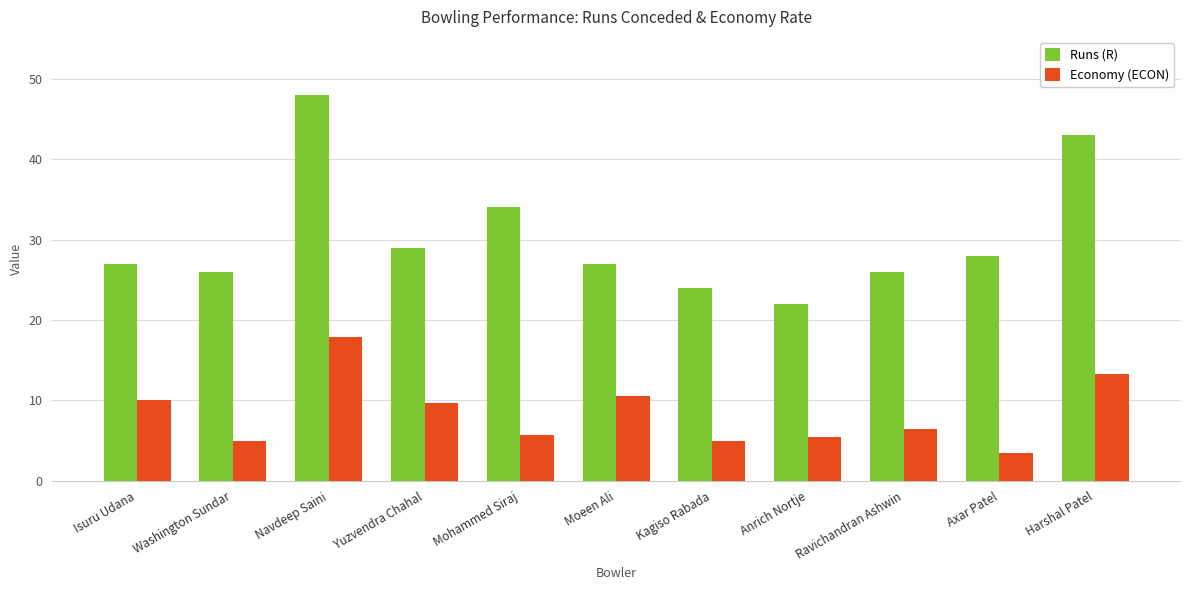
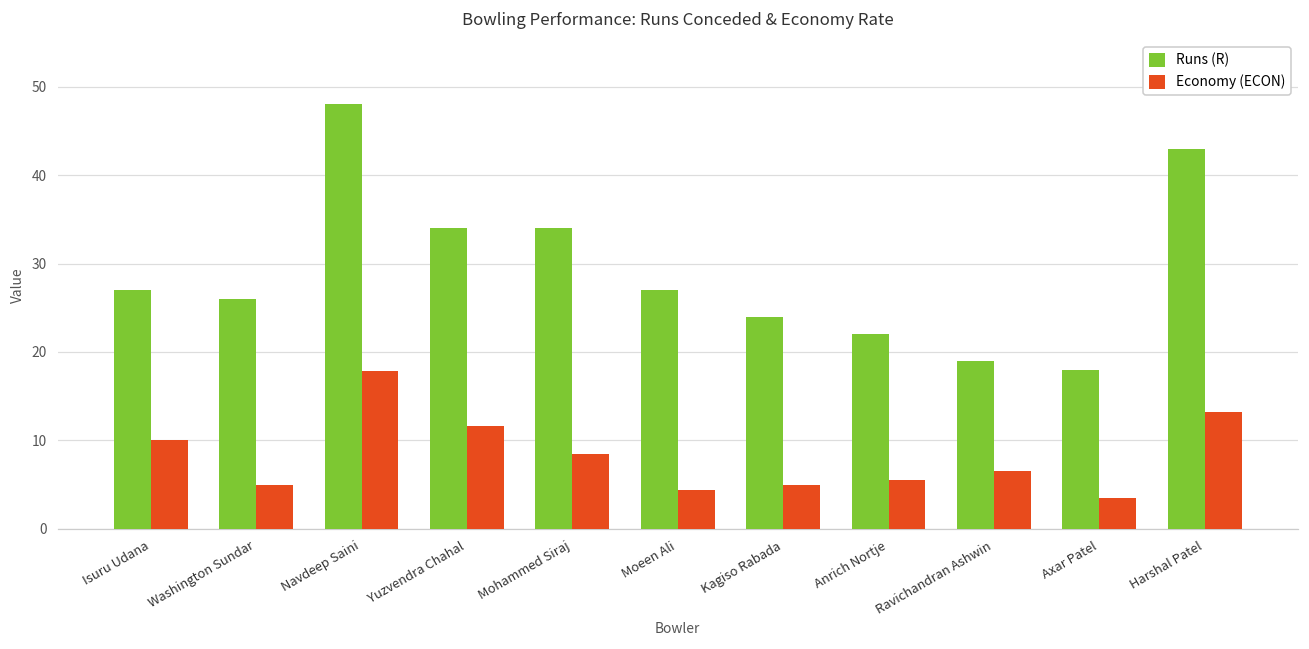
Runs (R), Yuzvendra Chahal: 29 -> 34
Economy (ECON), Yuzvendra Chahal: 10 -> 12
Economy (ECON), Mohammed Siraj: 6 -> 9
Economy (ECON), Moeen Ali: 11 -> 4
Runs (R), Ravichandran Ashwin: 26 -> 19
Runs (R), Axar Patel: 28 -> 18
